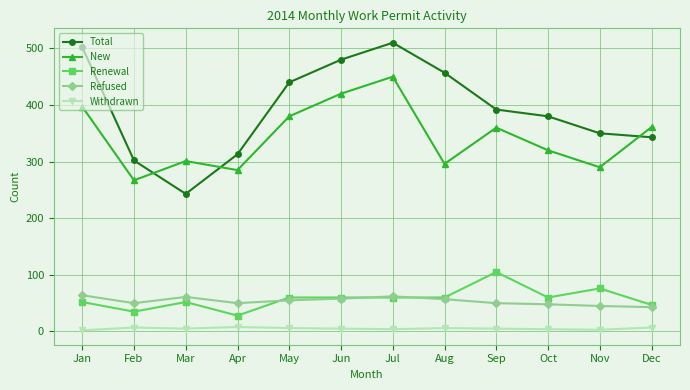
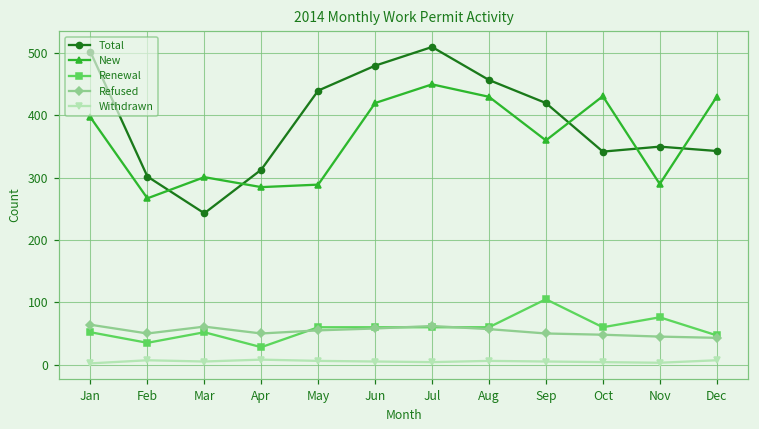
New, May: 380 -> 290
New, Aug: 300 -> 430
Total, Sep: 390 -> 420
Total, Oct: 380 -> 340
New, Oct: 320 -> 430
New, Dec: 360 -> 430
